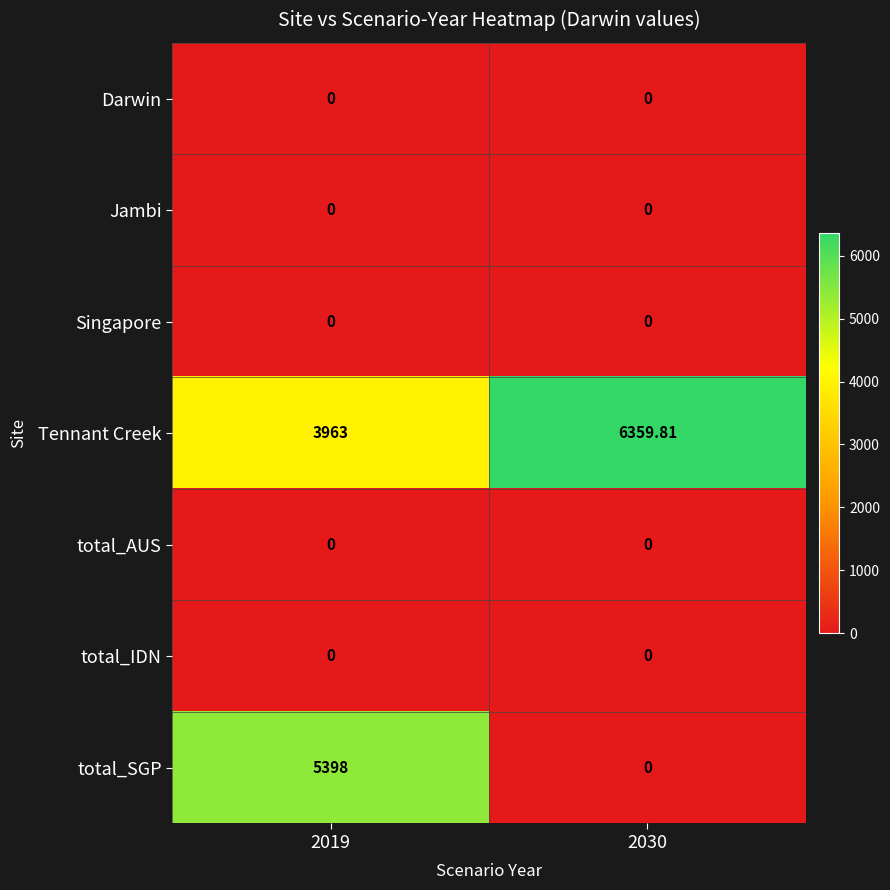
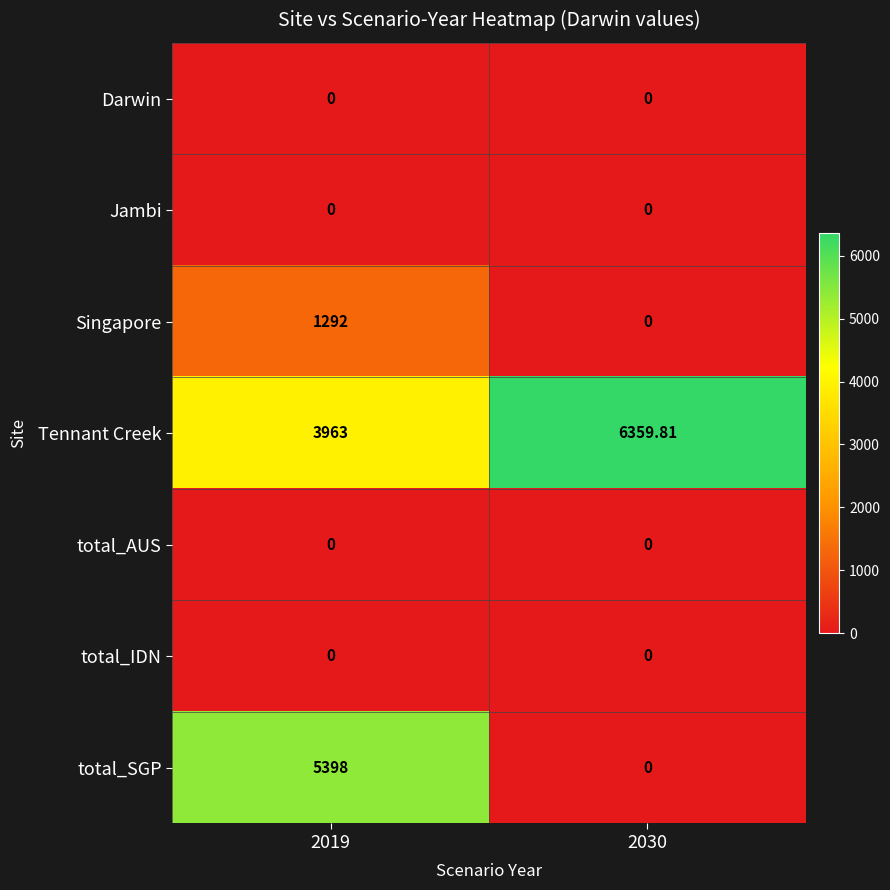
Singapore, 2019: 0 -> 1292
